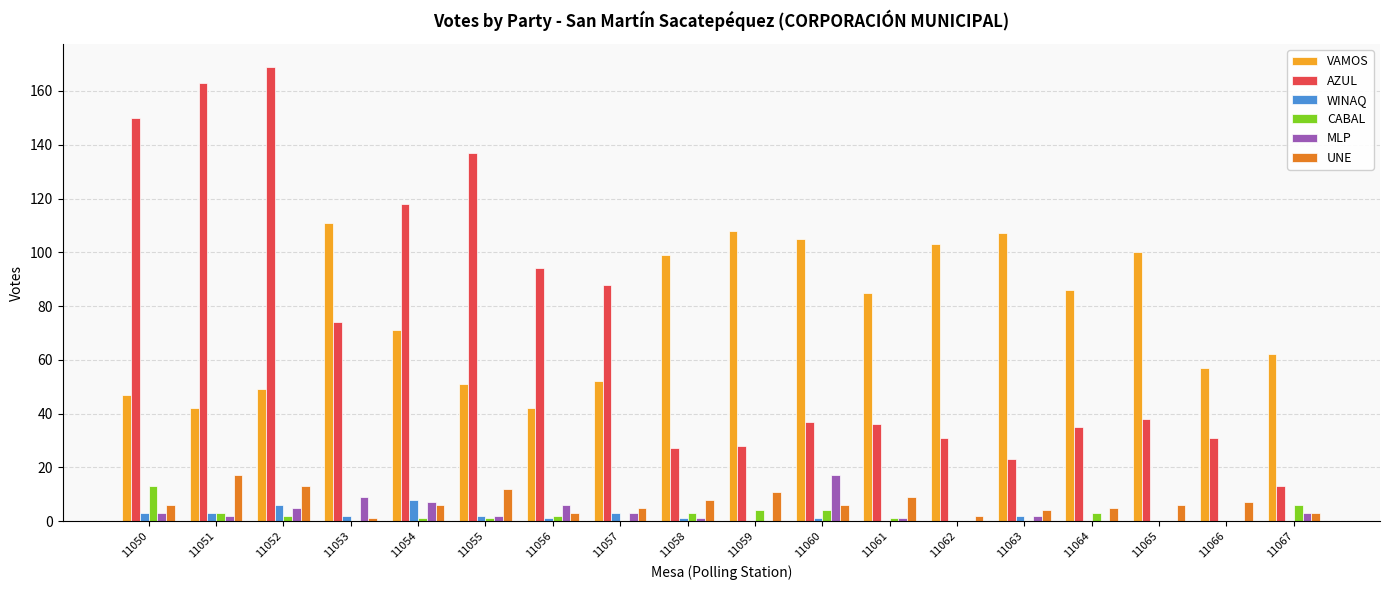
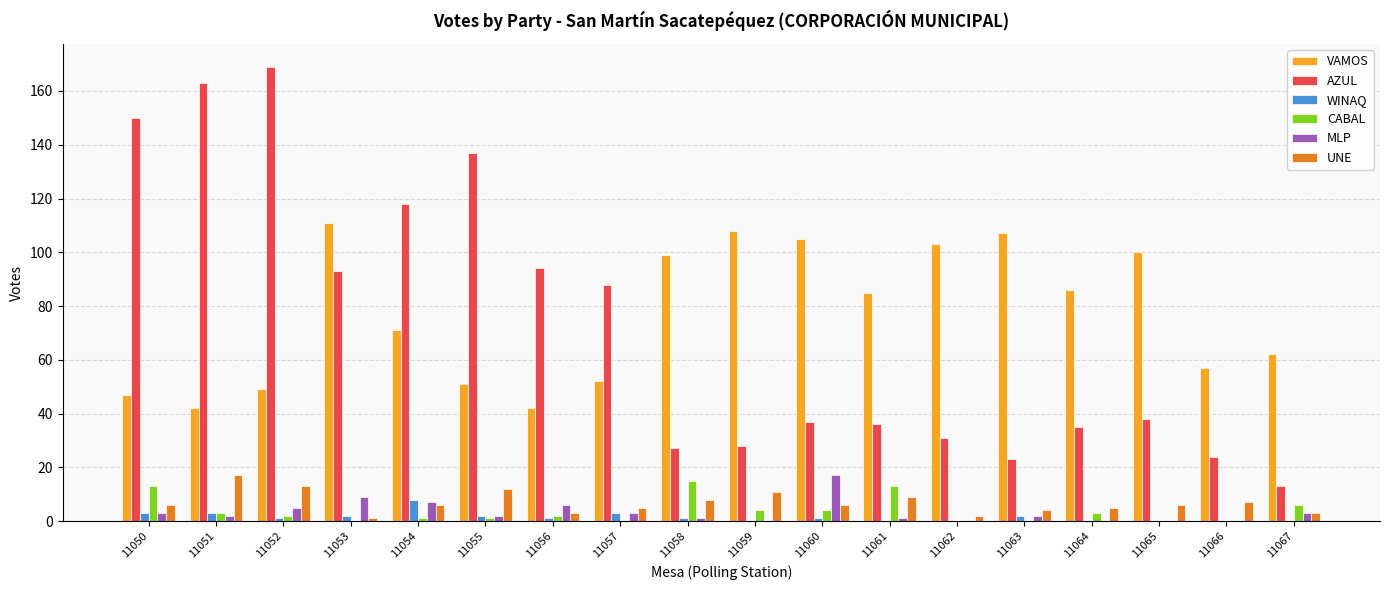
WINAQ, 11052: 6 -> 1
AZUL, 11053: 74 -> 93
CABAL, 11058: 3 -> 15
CABAL, 11061: 1 -> 13
AZUL, 11066: 31 -> 24
